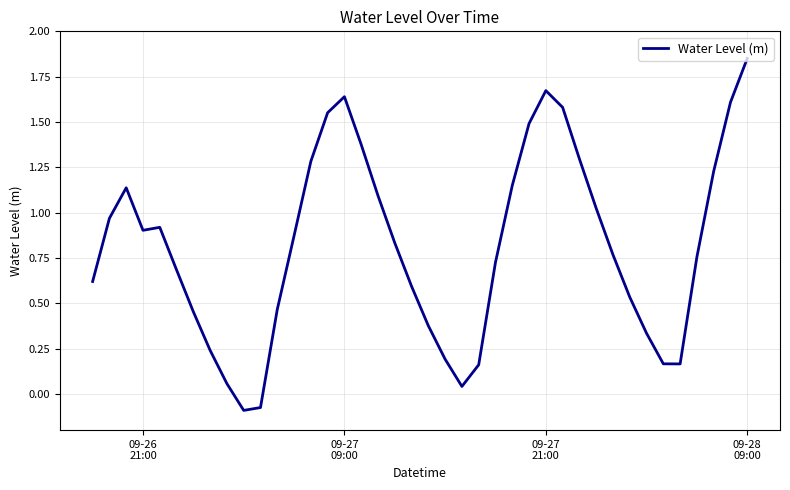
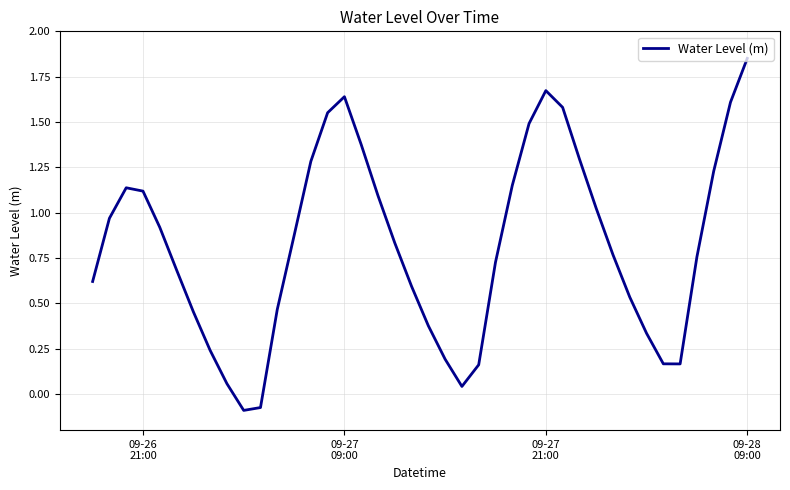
09-26 21:00: 0.90 -> 1.12
